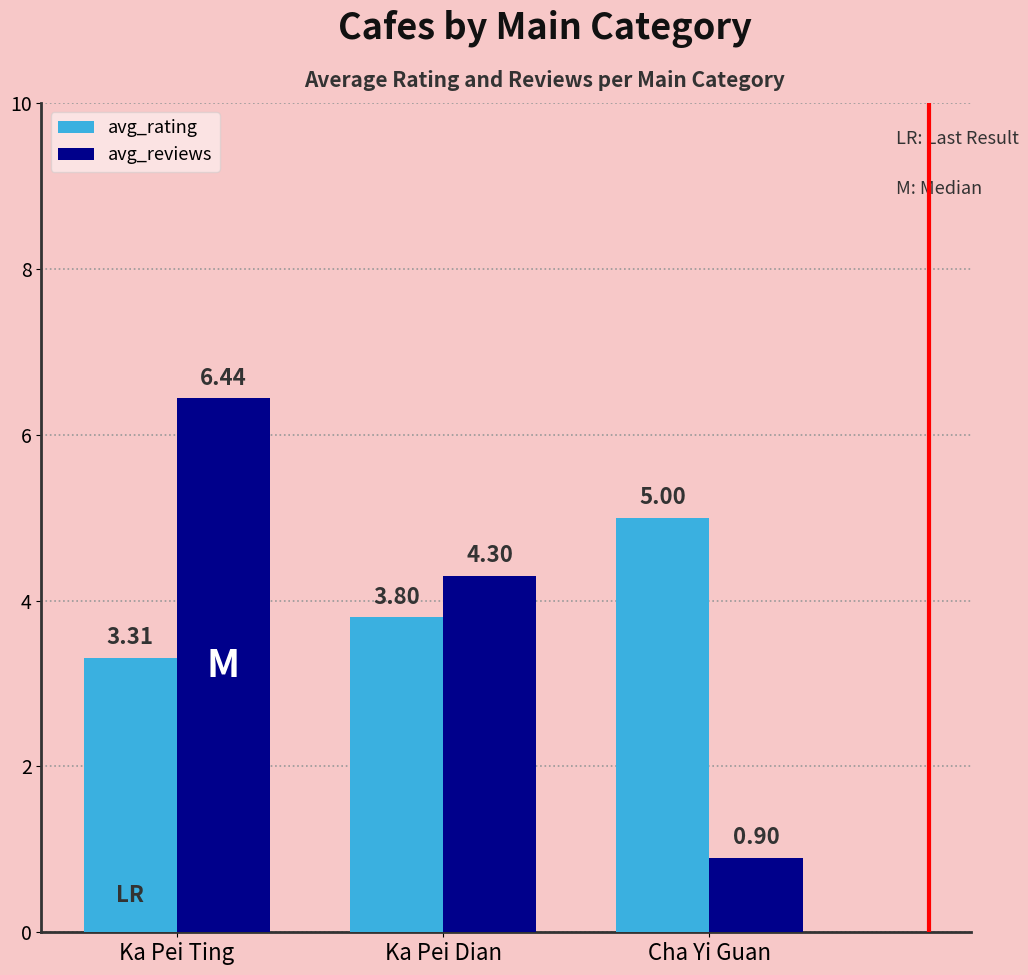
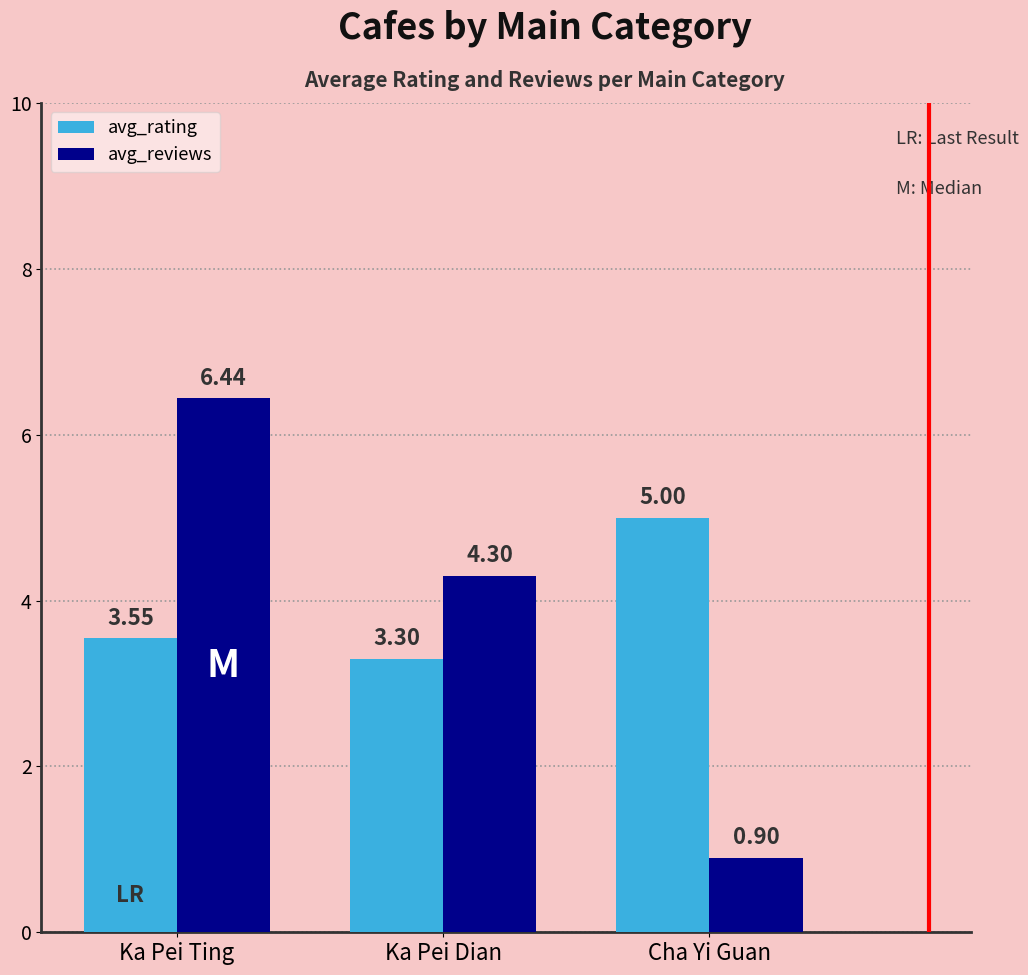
avg_rating, Ka Pei Ting: 3.31 -> 3.55
avg_rating, Ka Pei Dian: 3.80 -> 3.30
